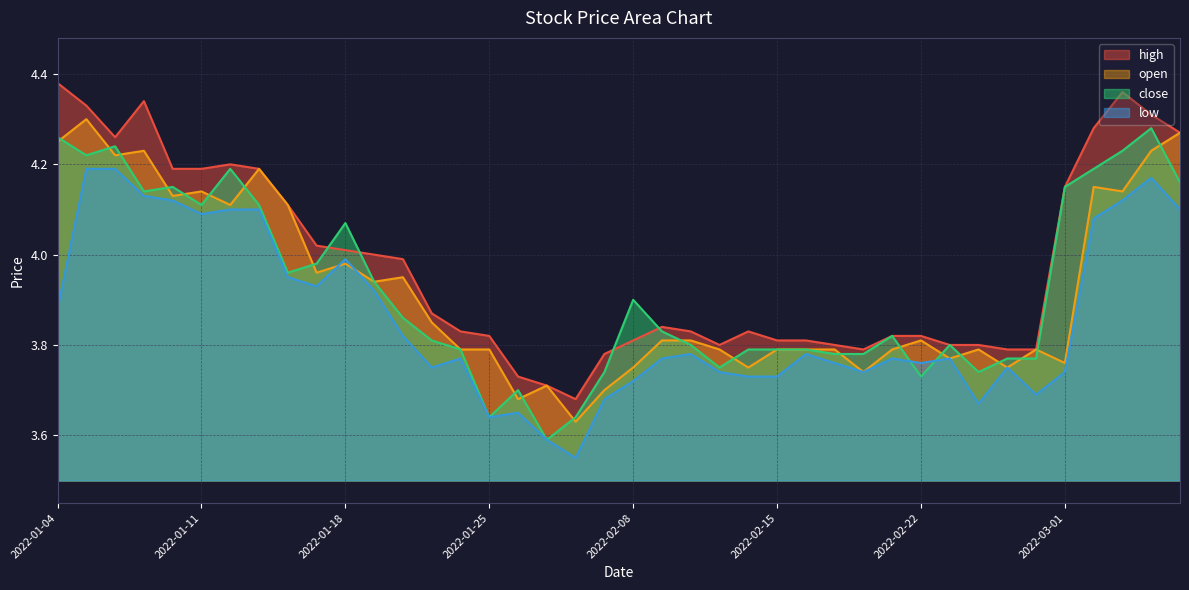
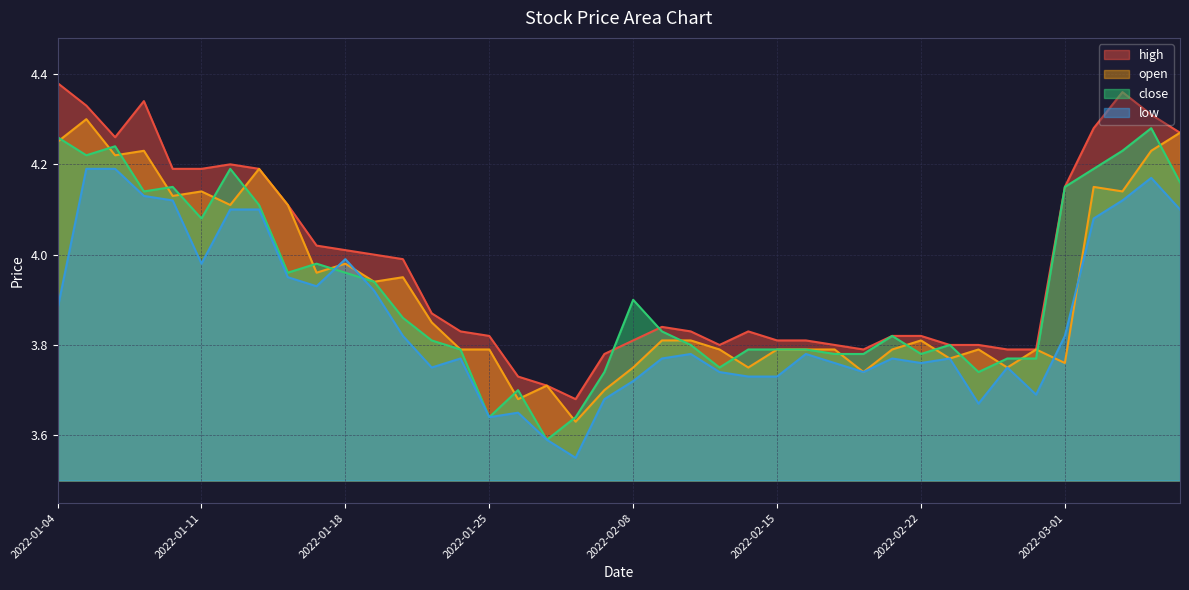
close, 2022-01-11: 4.11 -> 4.08
low, 2022-01-11: 4.09 -> 3.98
close, 2022-01-18: 4.07 -> 3.96
close, 2022-02-22: 3.73 -> 3.78
low, 2022-03-01: 3.74 -> 3.82
